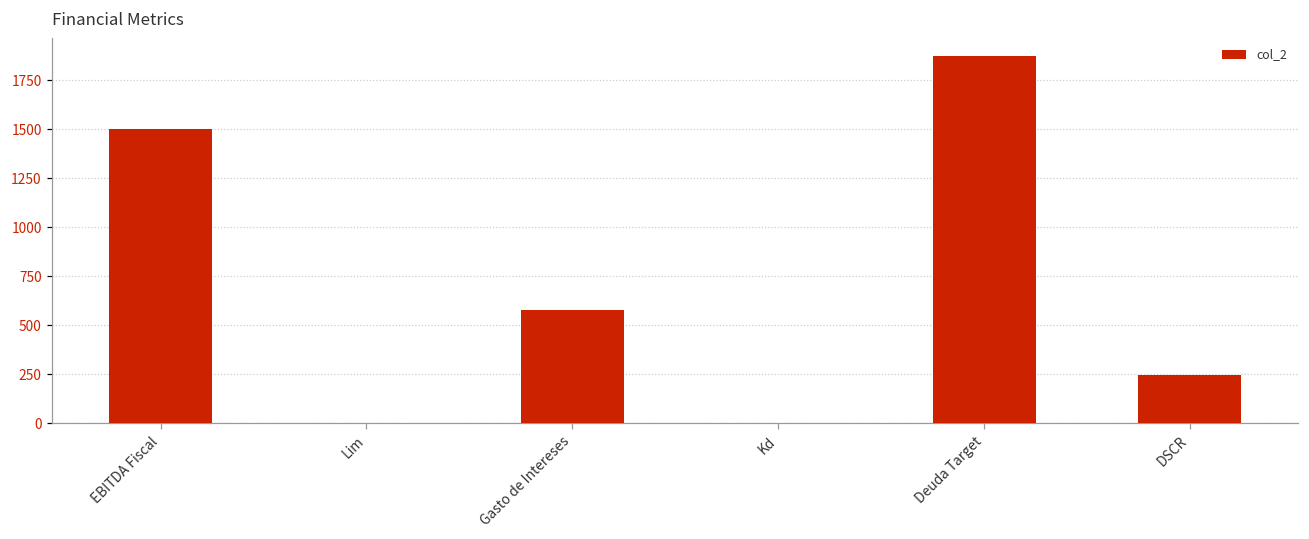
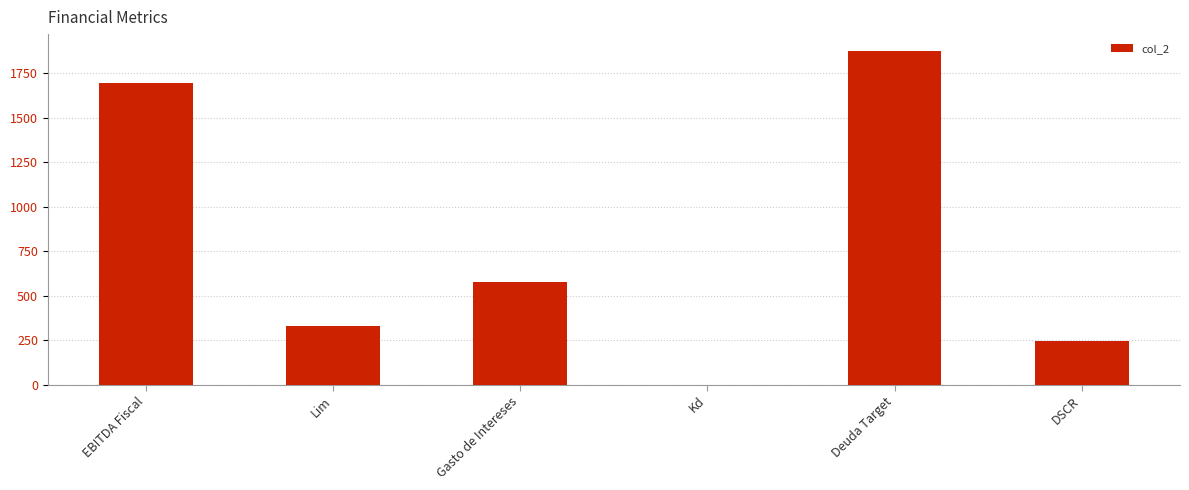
EBITDA Fiscal: 1500 -> 1690
Lim: 0 -> 330
